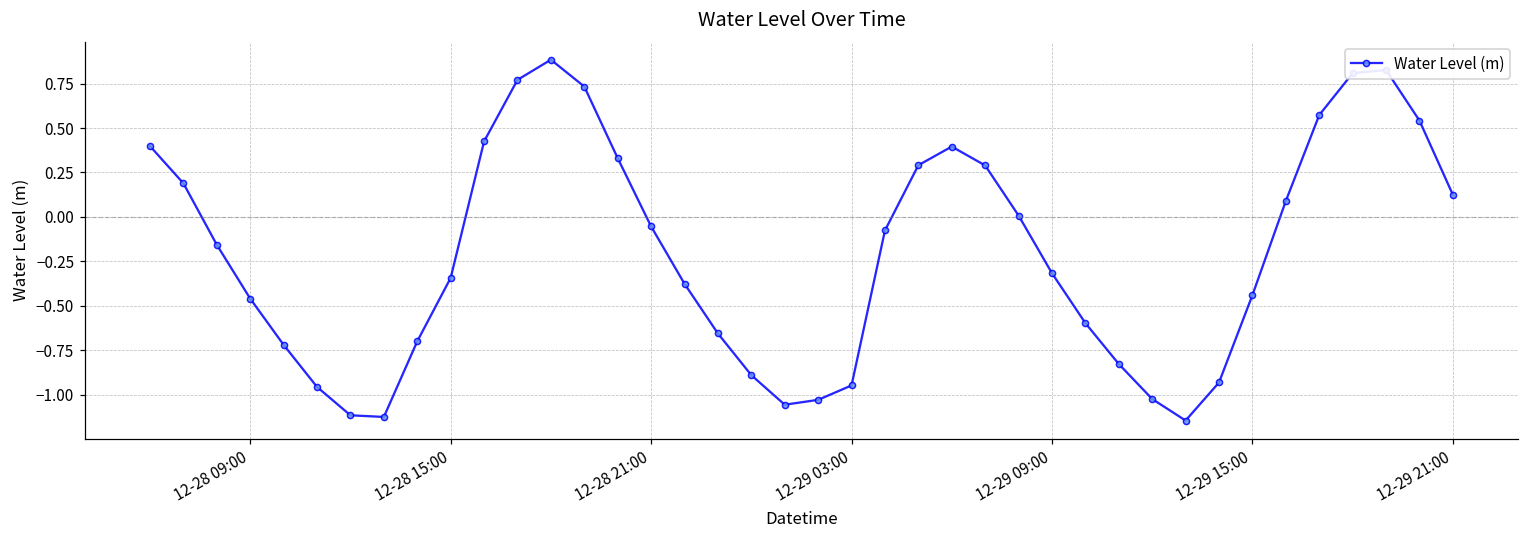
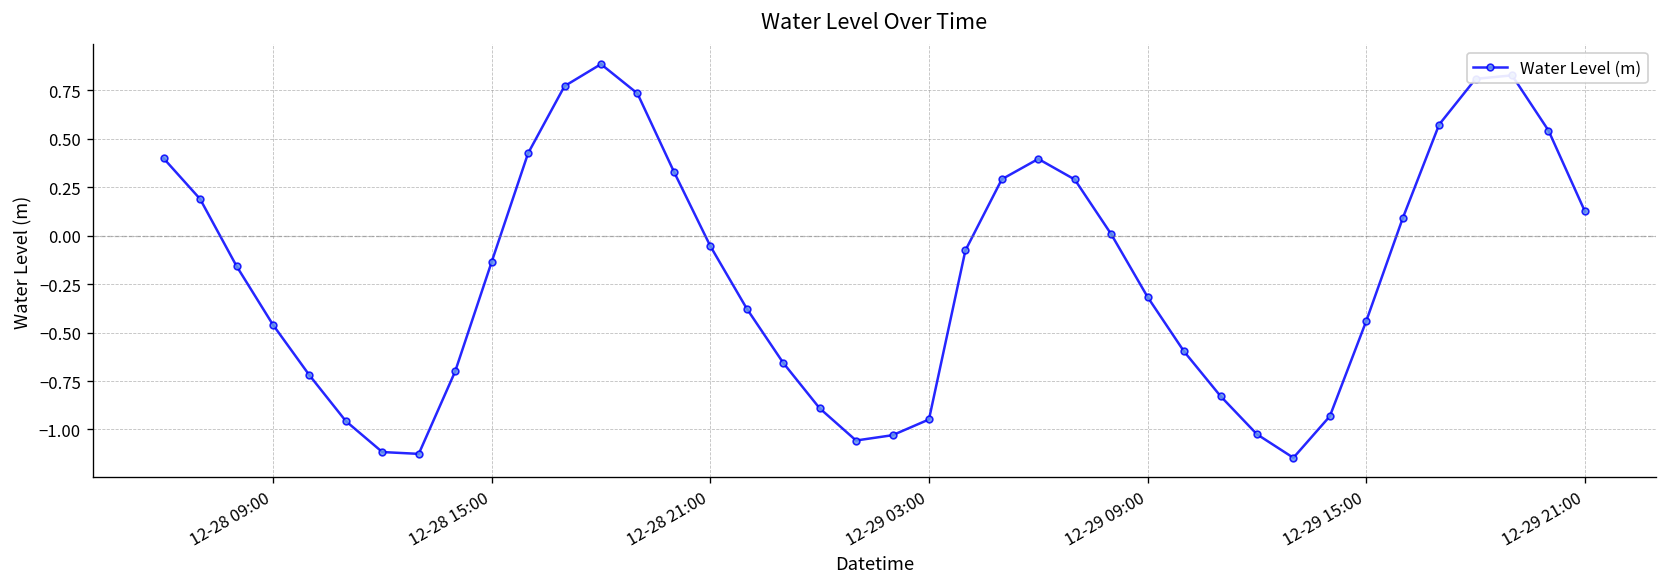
12-28 15:00: -0.34 -> -0.14
